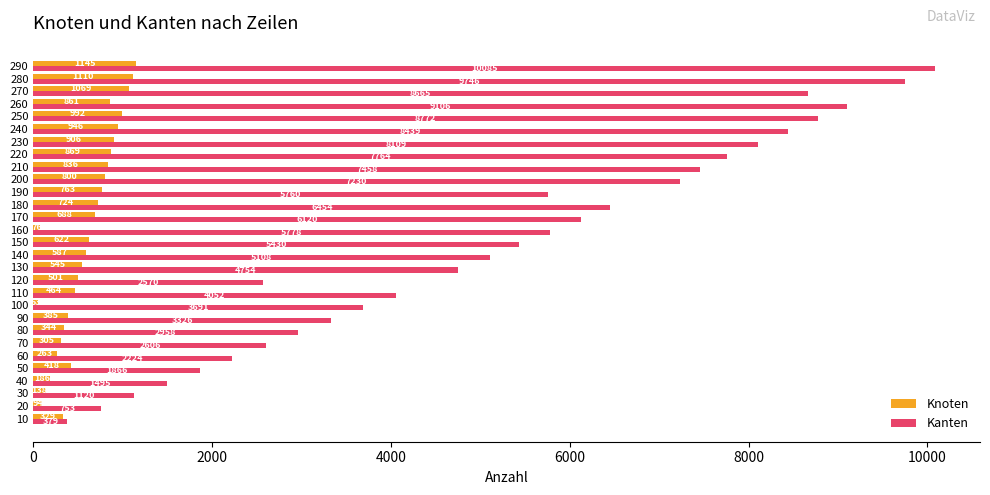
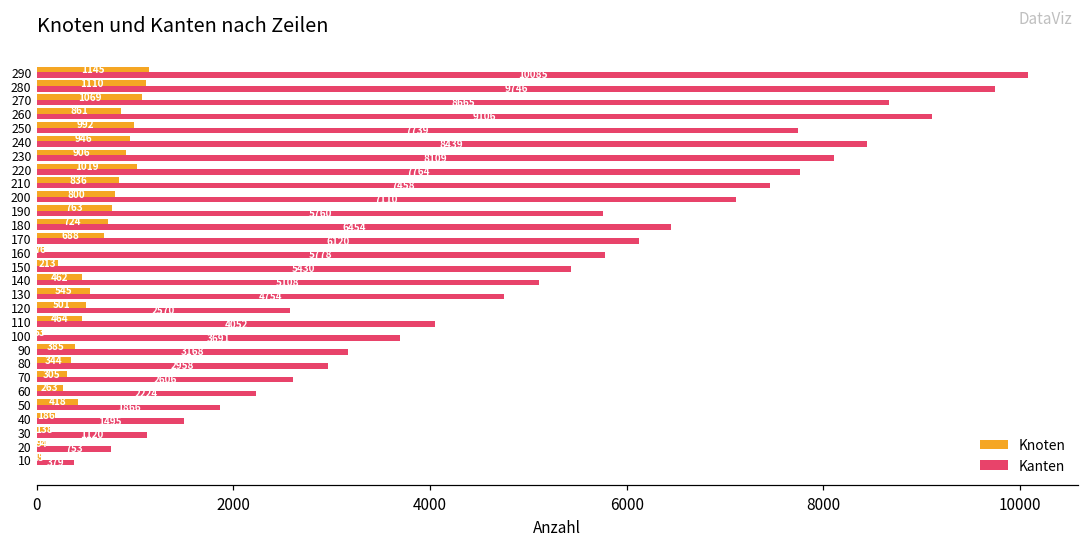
Kanten, 250: 8800 -> 7700
Knoten, 220: 869 -> 1019
Kanten, 200: 7200 -> 7100
Knoten, 150: 622 -> 213
Knoten, 140: 587 -> 462
Kanten, 90: 3300 -> 3200
Knoten, 10: 300 -> 0
